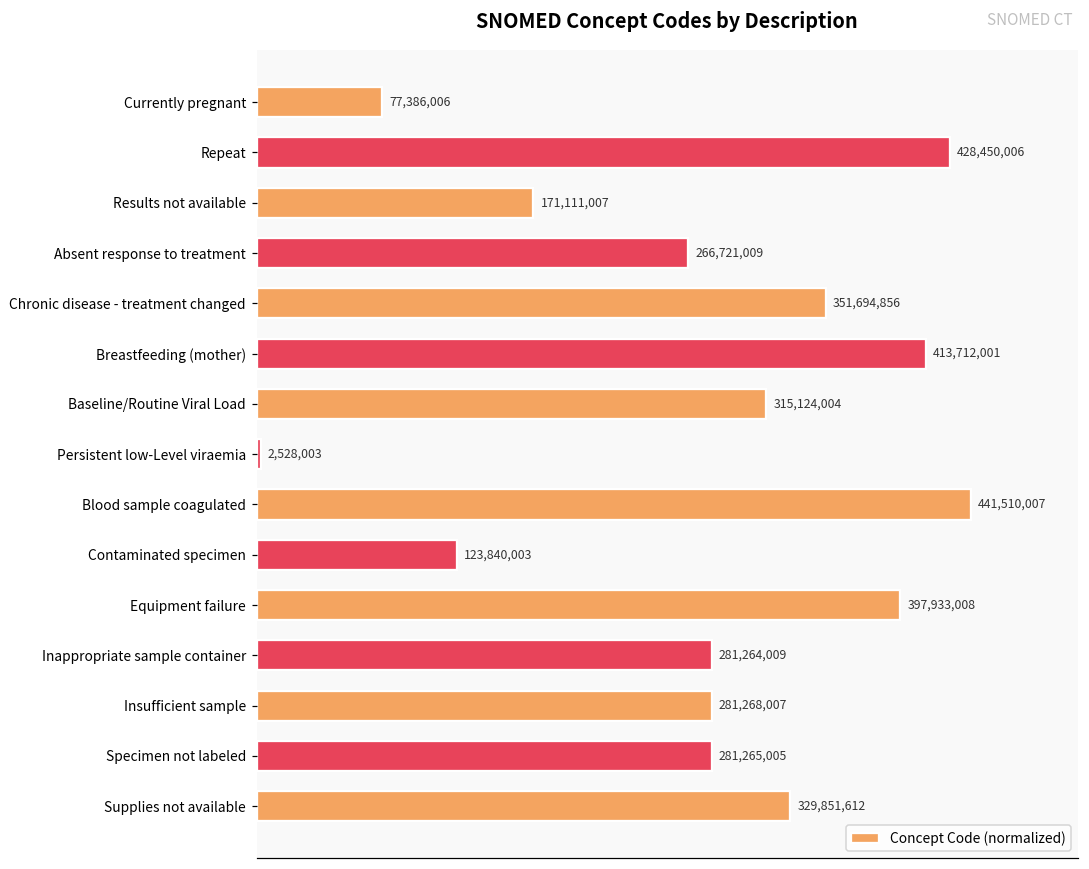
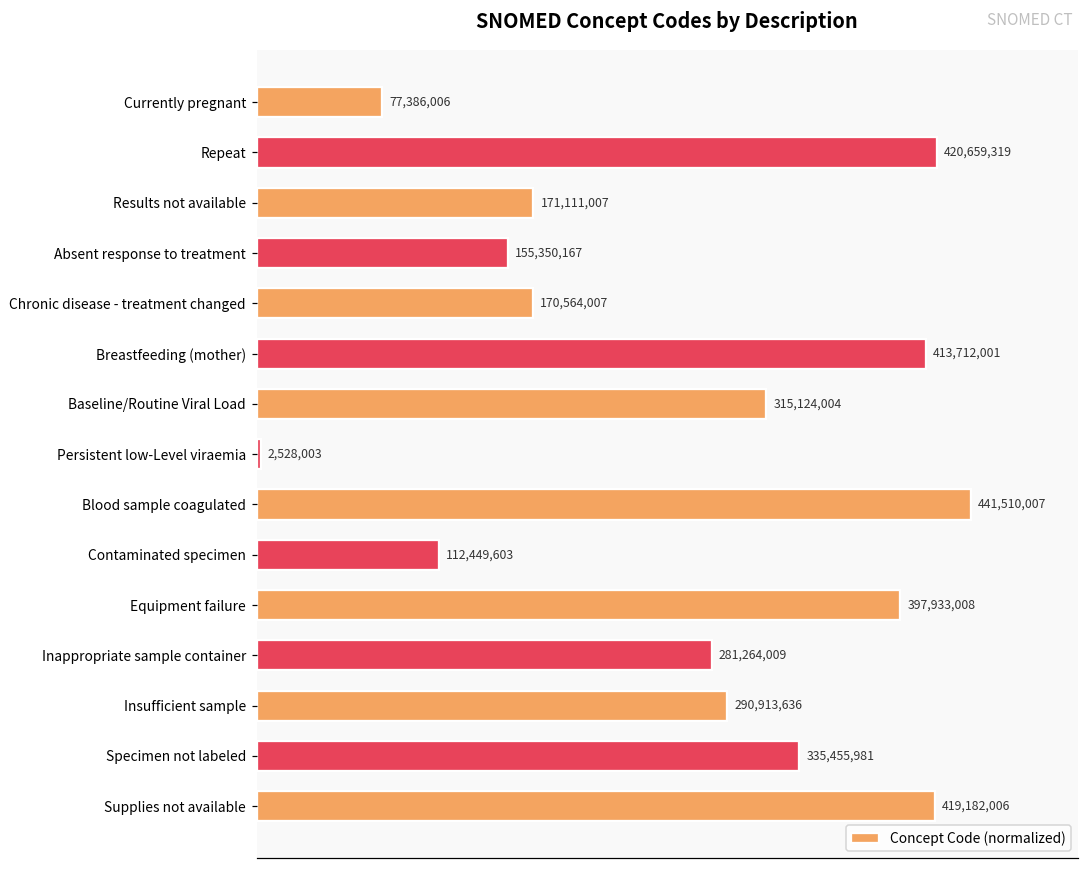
Repeat: 428,450,006 -> 420,659,319
Absent response to treatment: 266,721,009 -> 155,350,167
Chronic disease - treatment changed: 351,694,856 -> 170,564,007
Contaminated specimen: 123,840,003 -> 112,449,603
Insufficient sample: 281,268,007 -> 290,913,636
Specimen not labeled: 281,265,005 -> 335,455,981
Supplies not available: 329,851,612 -> 419,182,006
